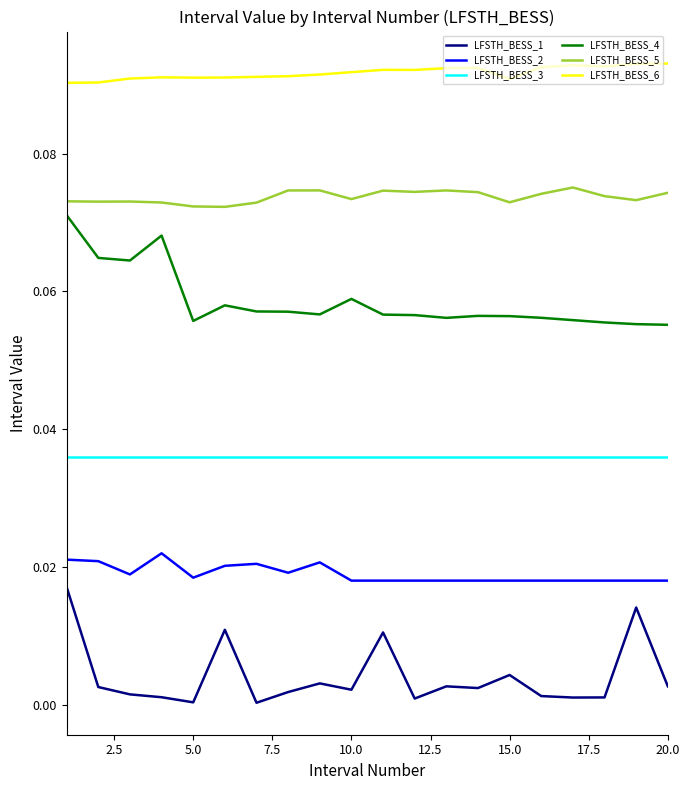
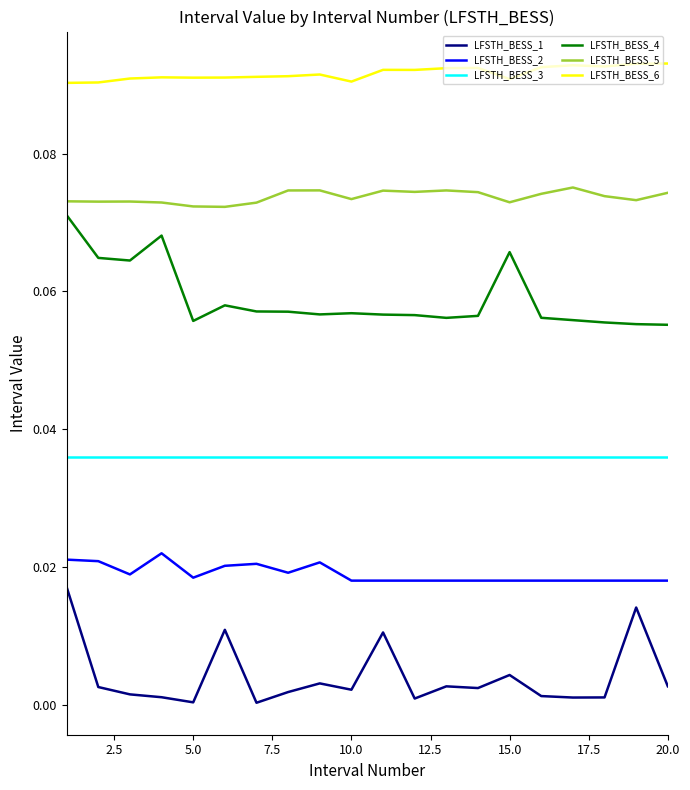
LFSTH_BESS_4, 10.0: 0.059 -> 0.057
LFSTH_BESS_6, 10.0: 0.092 -> 0.090
LFSTH_BESS_4, 15.0: 0.056 -> 0.066
